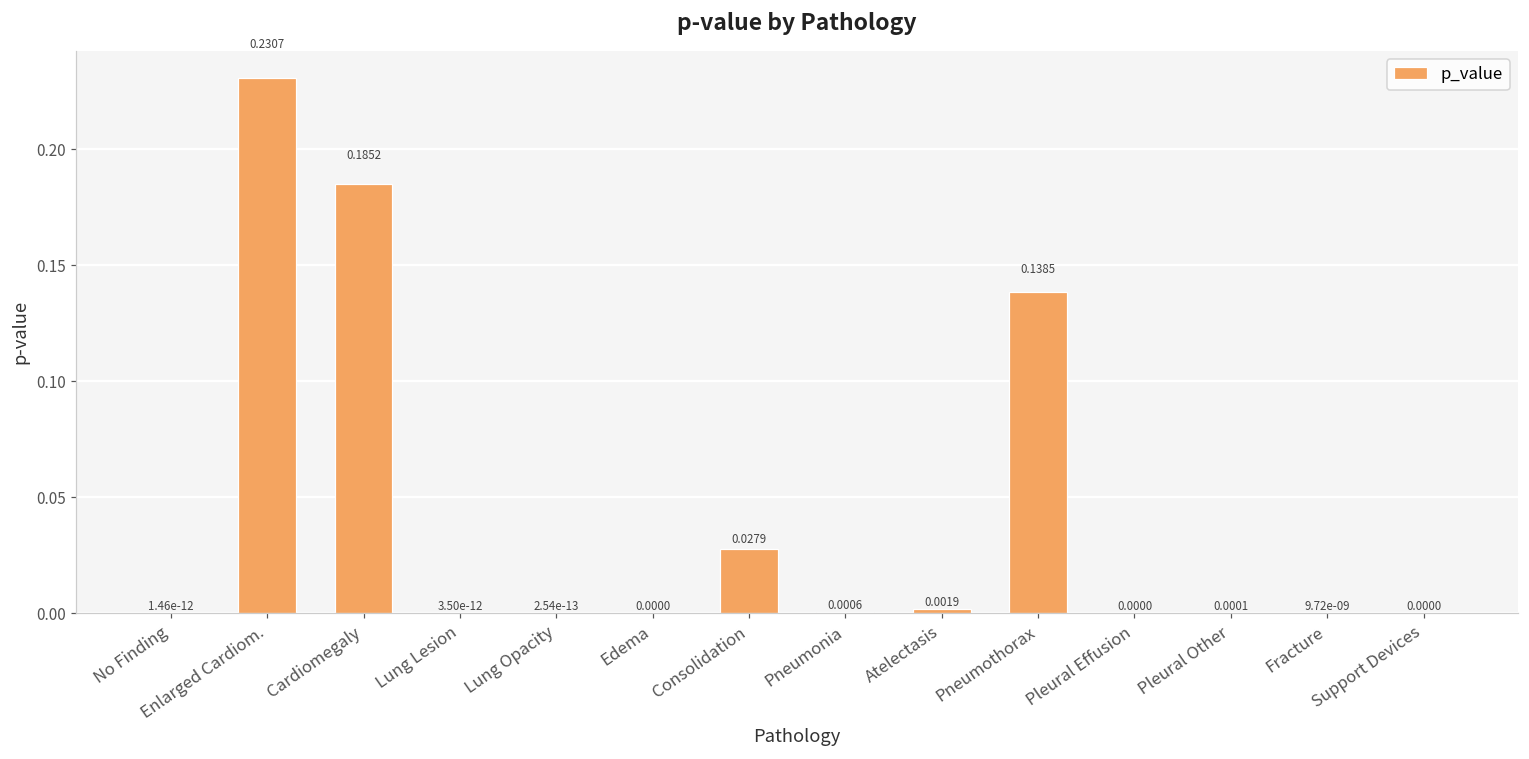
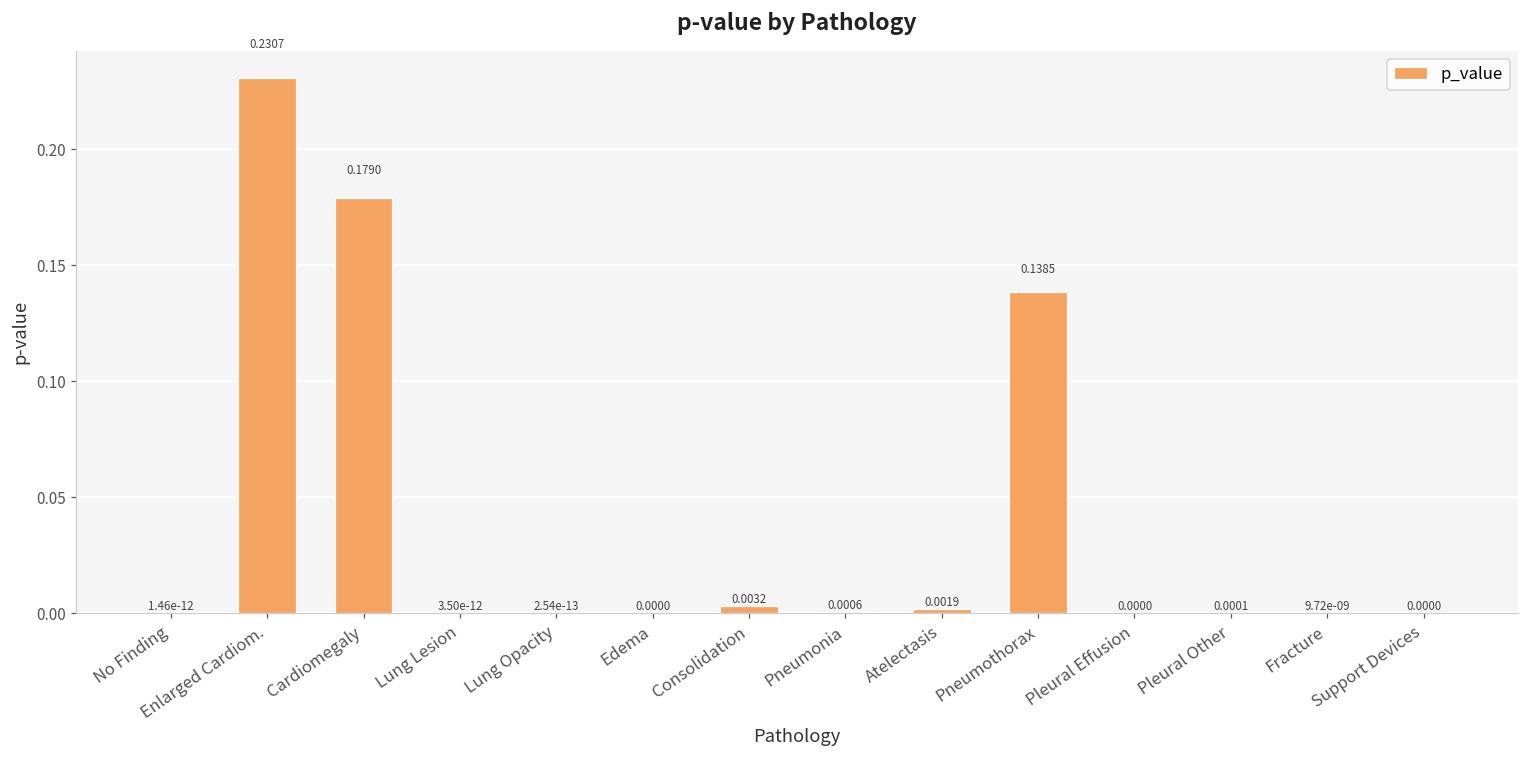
Cardiomegaly: 0.1852 -> 0.1790
Consolidation: 0.0279 -> 0.0032
